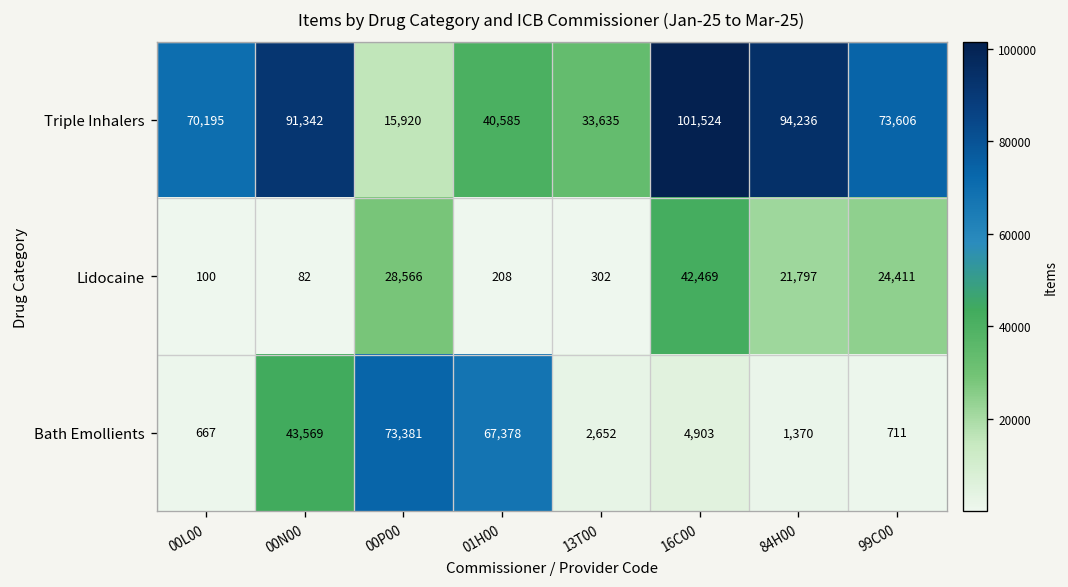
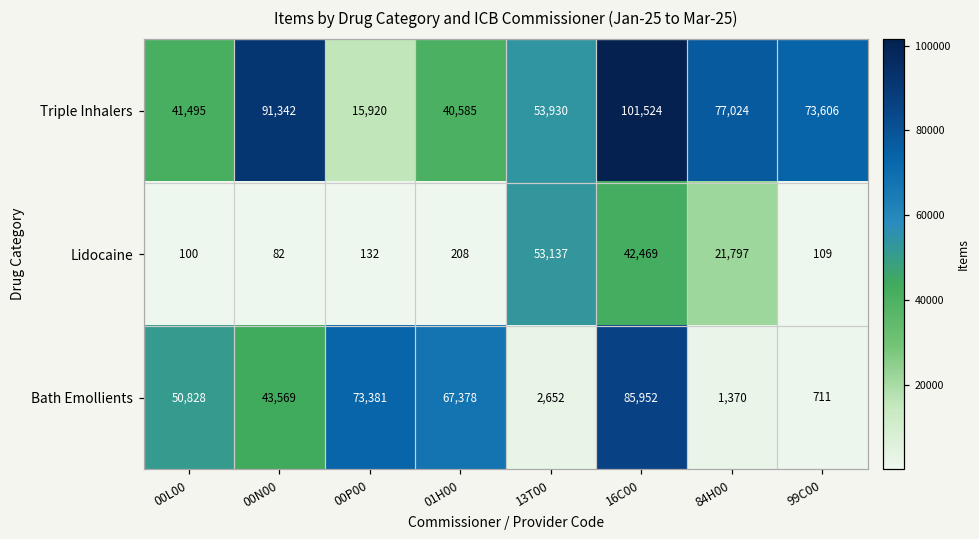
Triple Inhalers, 00L00: 70,195 -> 41,495
Triple Inhalers, 13T00: 33,635 -> 53,930
Triple Inhalers, 84H00: 94,236 -> 77,024
Lidocaine, 00P00: 28,566 -> 132
Lidocaine, 13T00: 302 -> 53,137
Lidocaine, 99C00: 24,411 -> 109
Bath Emollients, 00L00: 667 -> 50,828
Bath Emollients, 16C00: 4,903 -> 85,952
